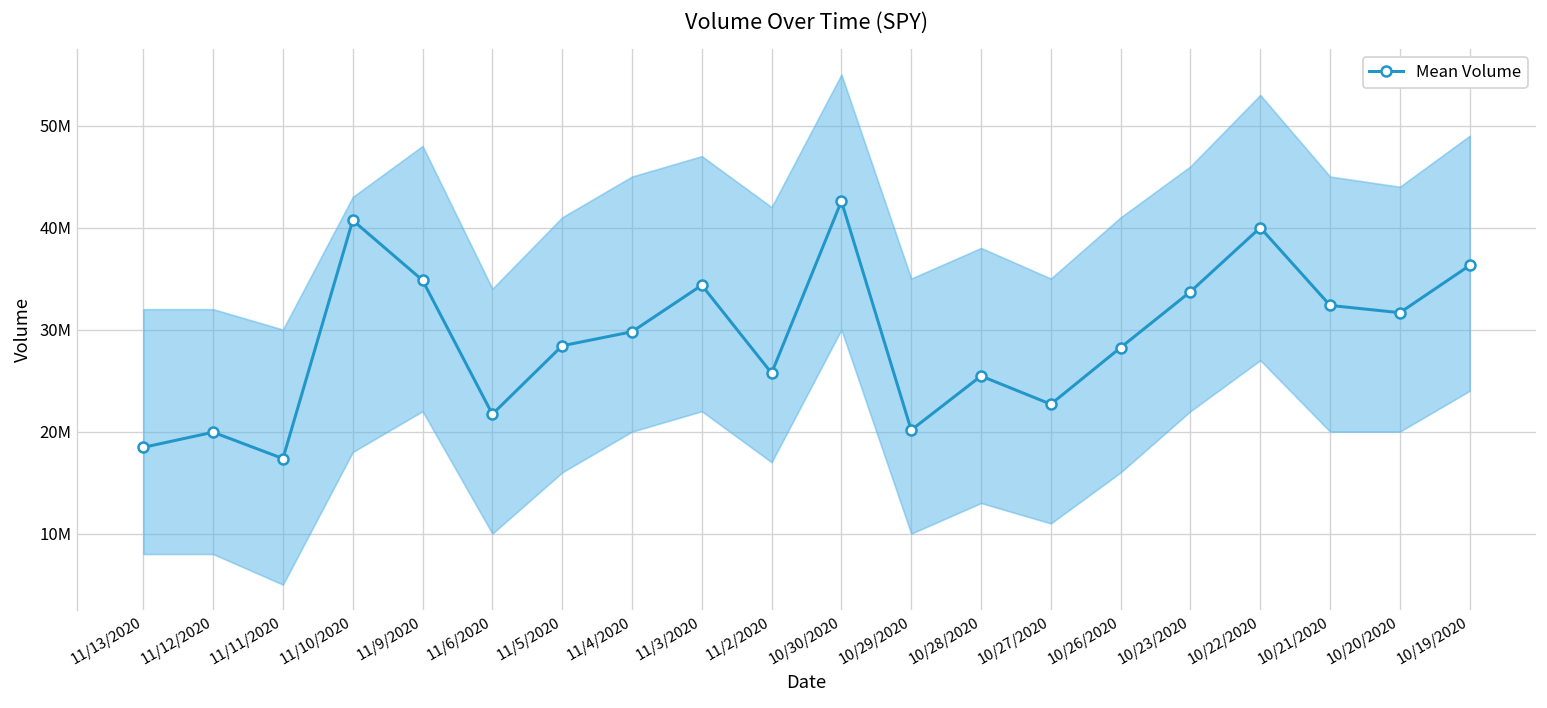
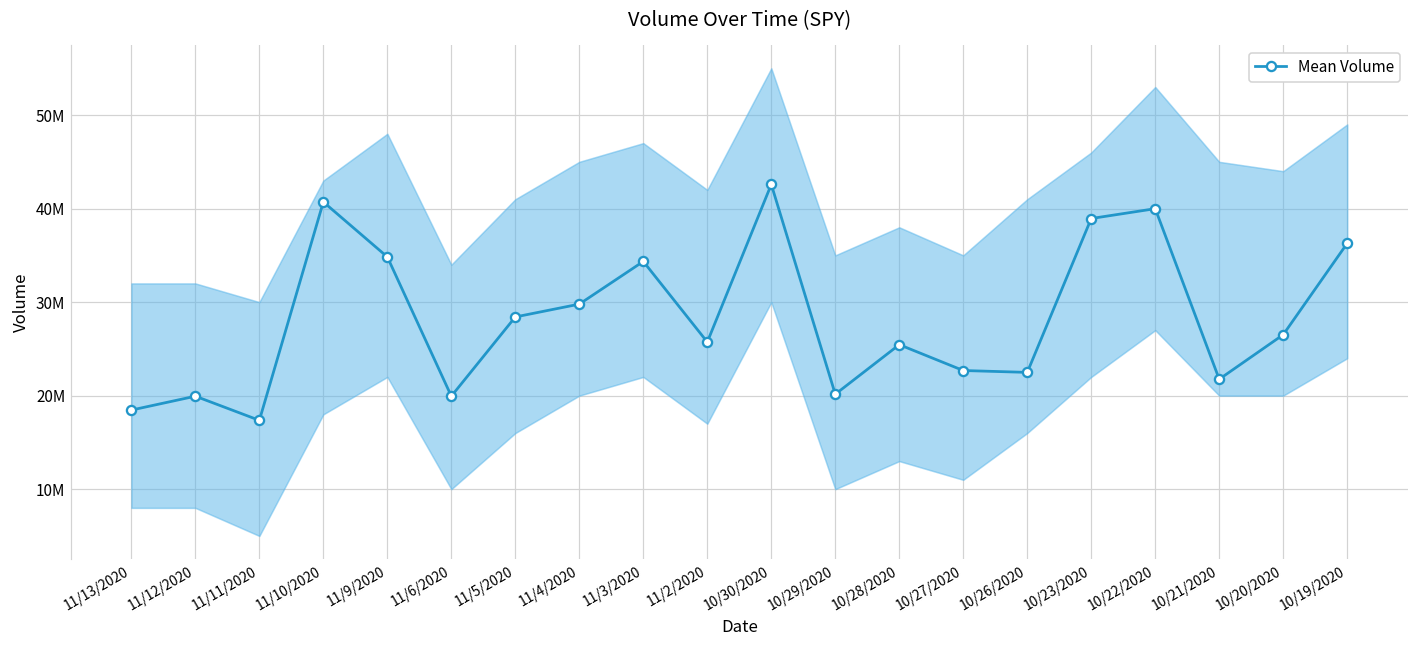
Mean Volume, 11/6/2020: 22000000 -> 20000000
Mean Volume, 10/26/2020: 28000000 -> 22000000
Mean Volume, 10/23/2020: 34000000 -> 39000000
Mean Volume, 10/21/2020: 32000000 -> 22000000
Mean Volume, 10/20/2020: 32000000 -> 27000000
